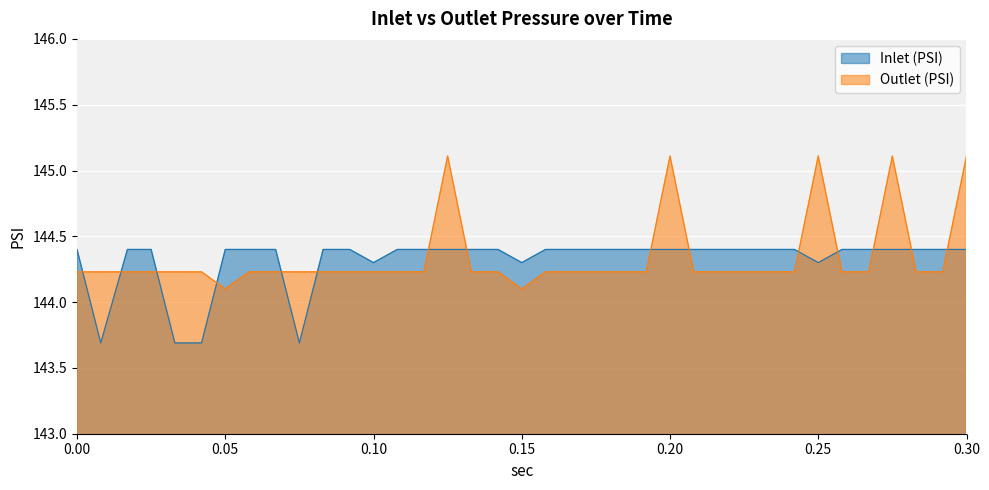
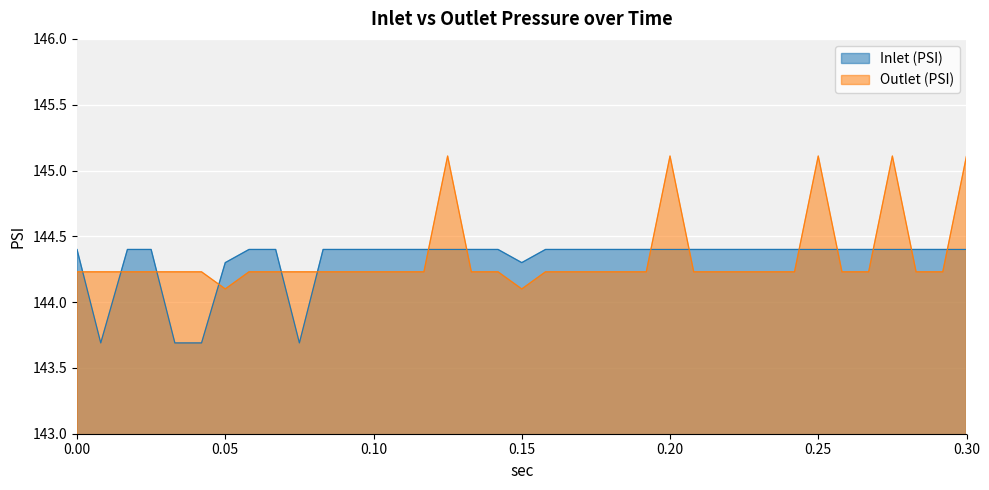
Inlet (PSI), 0.05: 144.4 -> 144.3
Inlet (PSI), 0.10: 144.3 -> 144.4
Inlet (PSI), 0.25: 144.3 -> 144.4
